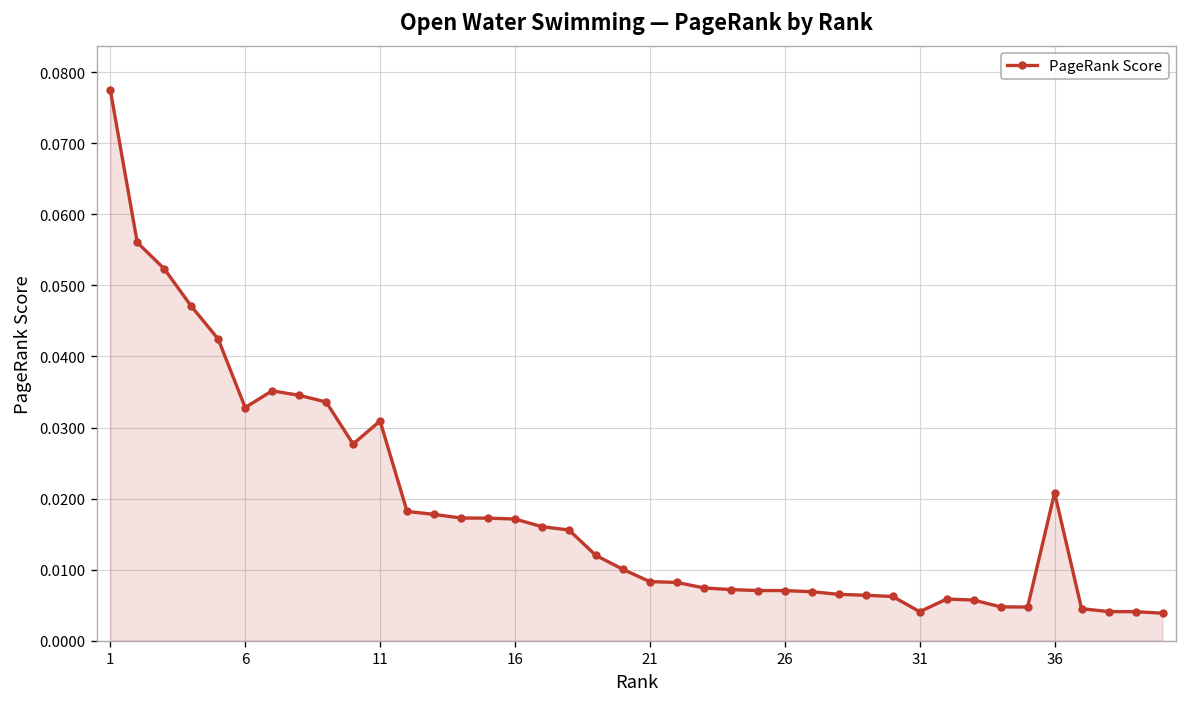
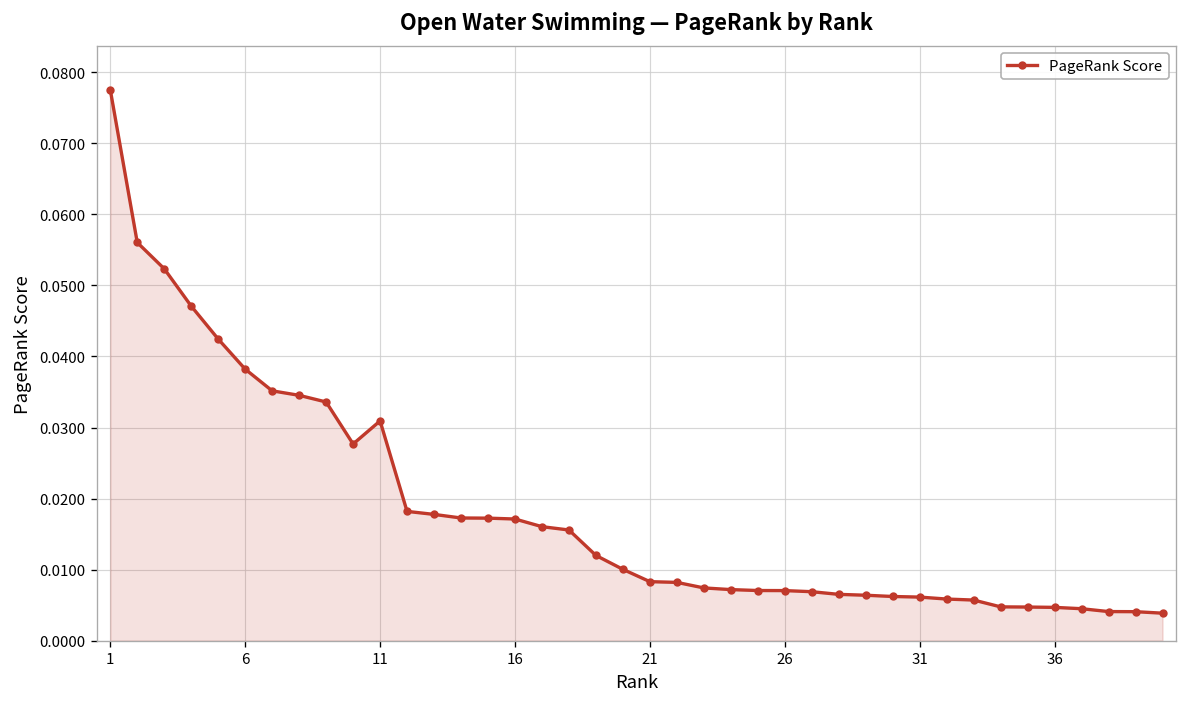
6: 0.033 -> 0.038
31: 0.004 -> 0.006
36: 0.021 -> 0.005
